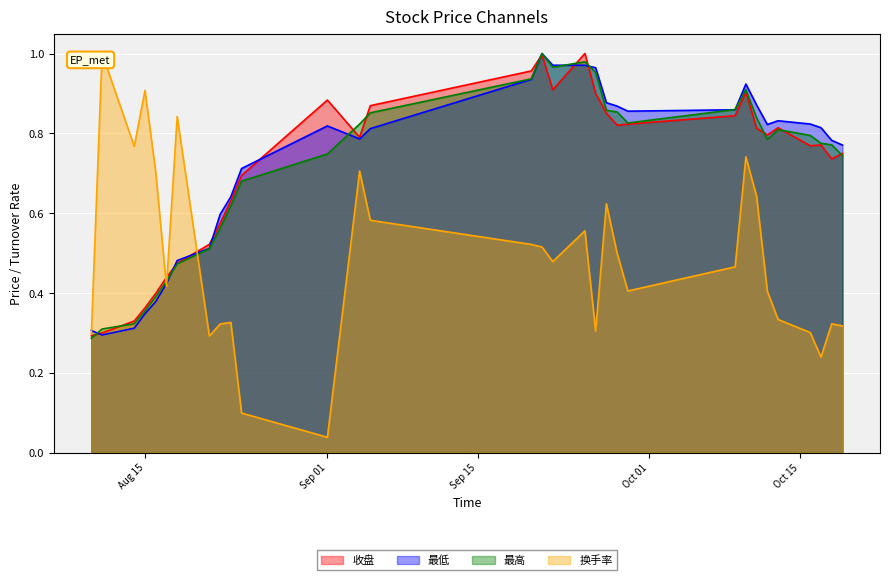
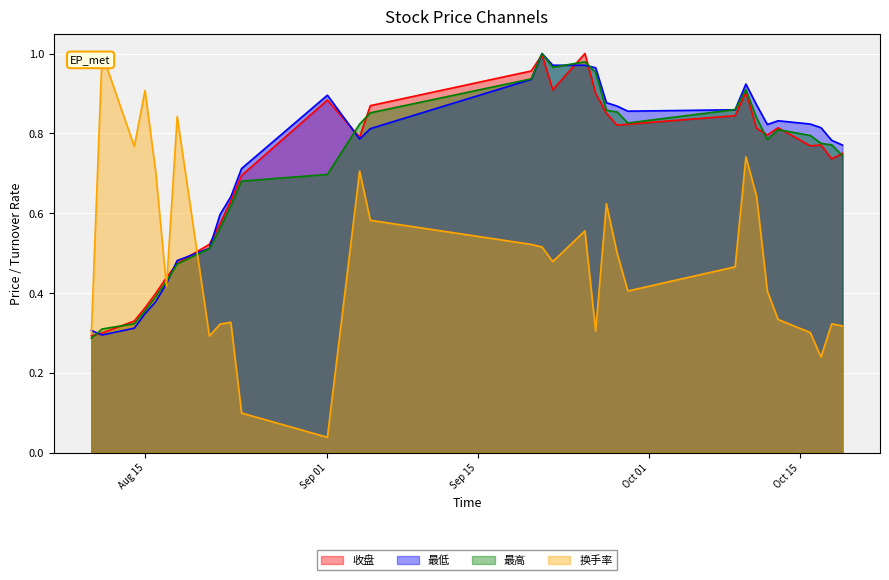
最低, Sep 01: 0.82 -> 0.90
最高, Sep 01: 0.75 -> 0.70
